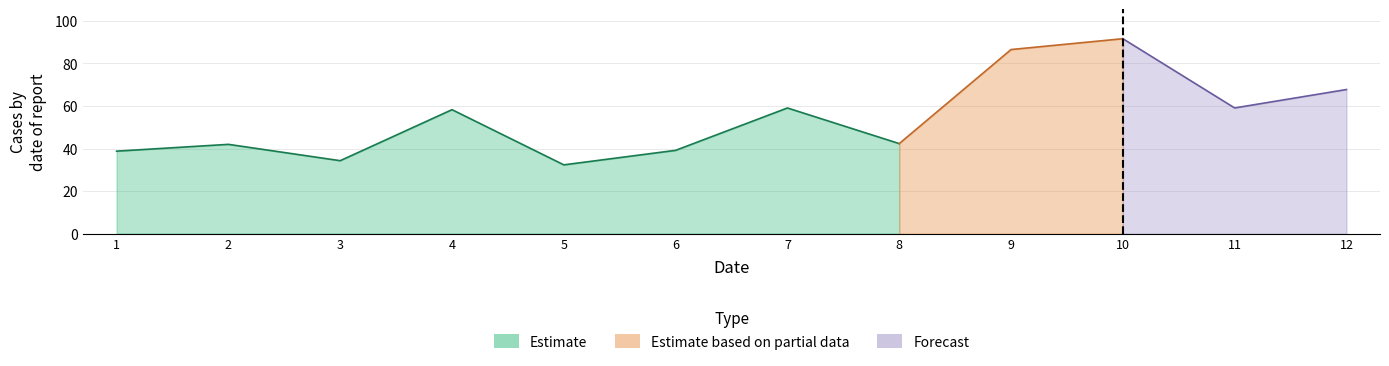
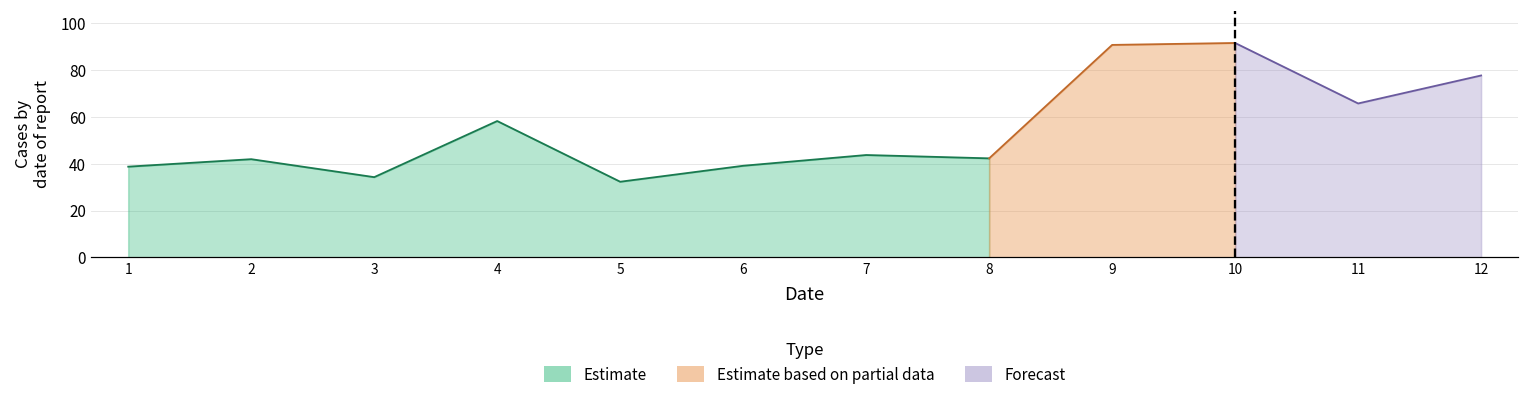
Estimate, 7: 59 -> 44
Estimate based on partial data, 9: 87 -> 91
Forecast, 11: 59 -> 66
Forecast, 12: 68 -> 78
